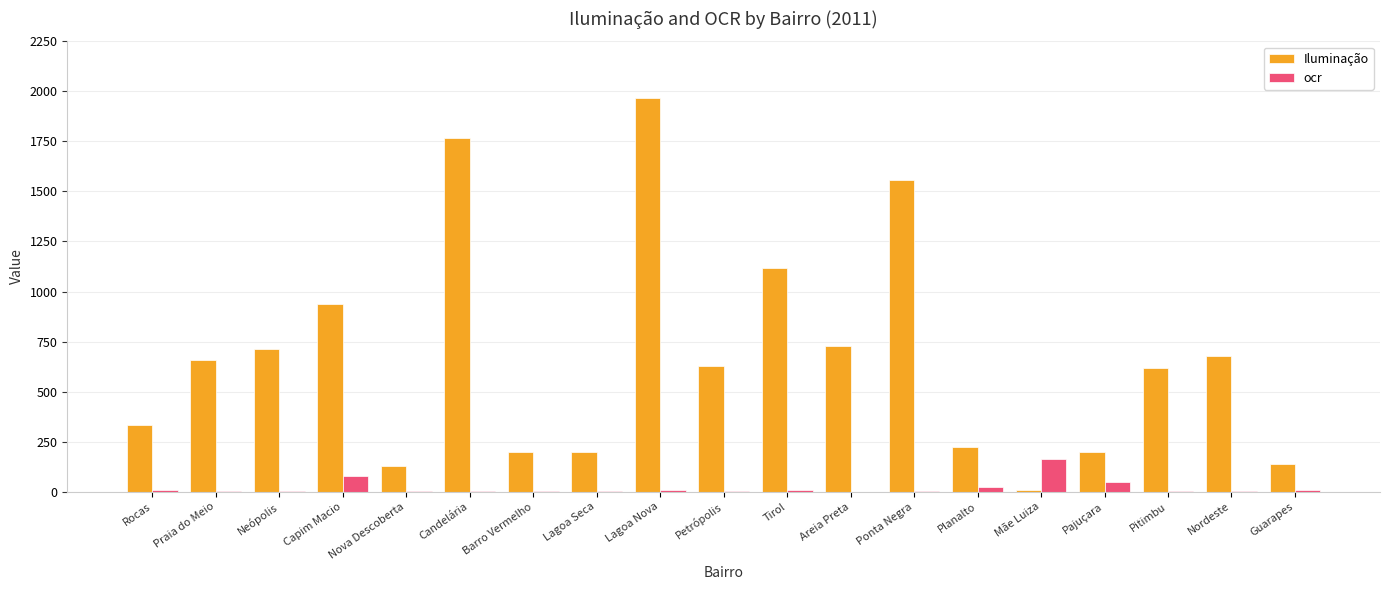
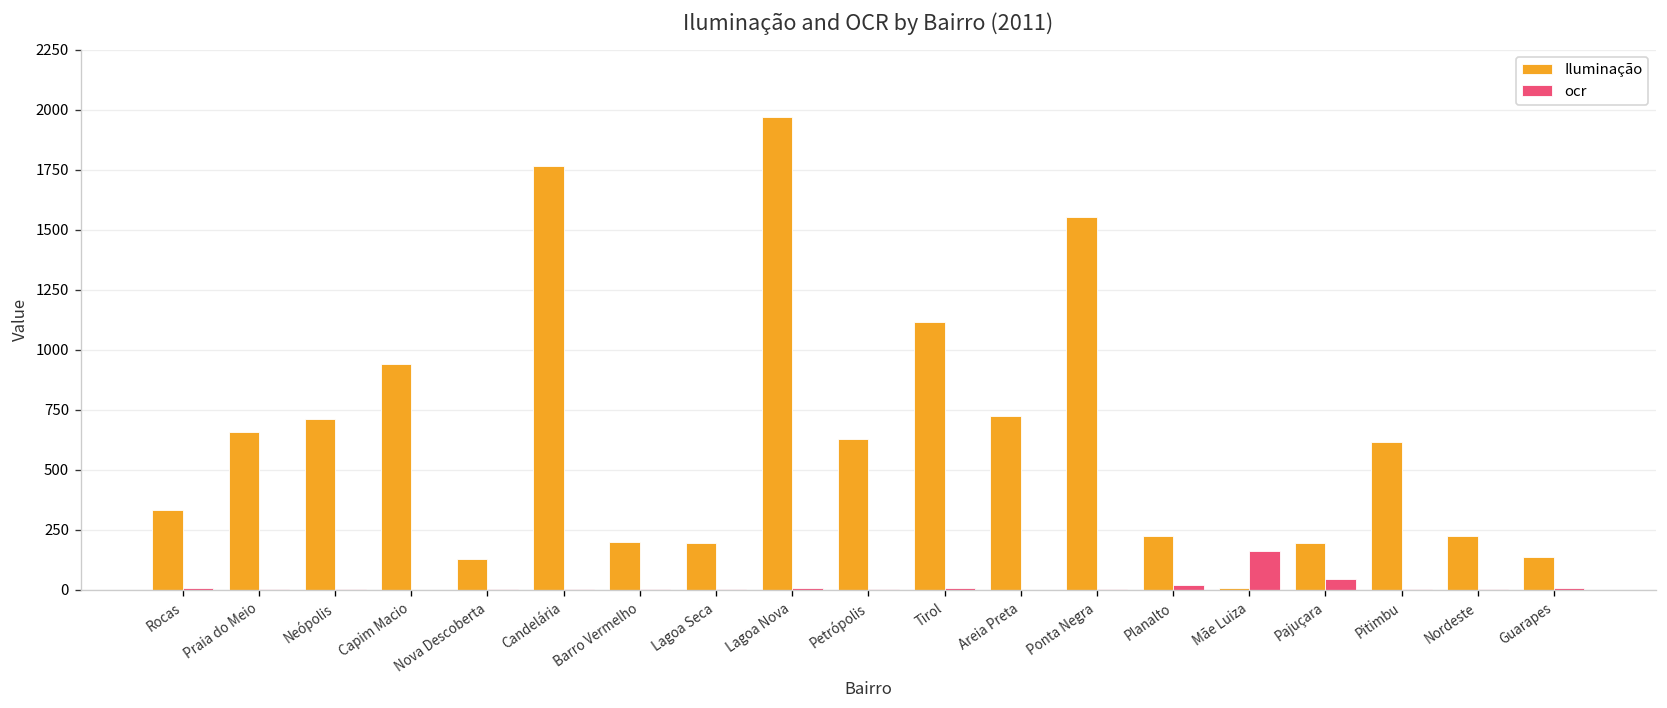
ocr, Capim Macio: 80 -> 0
Iluminação, Nordeste: 680 -> 220
